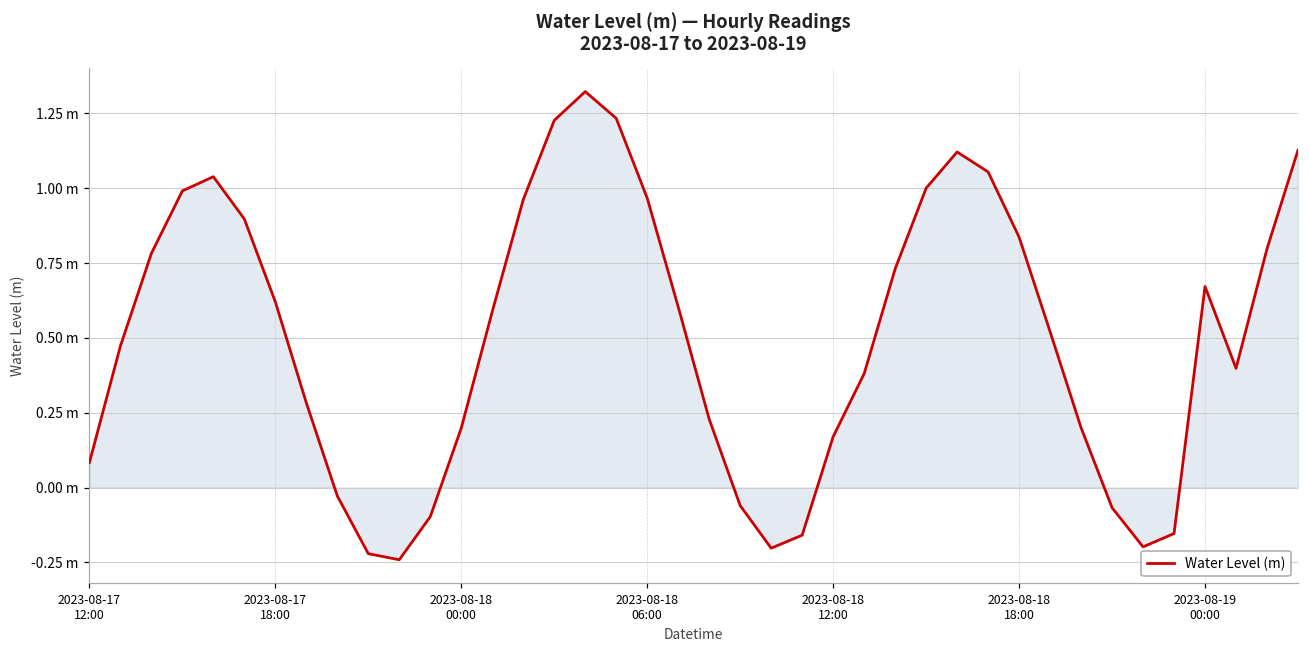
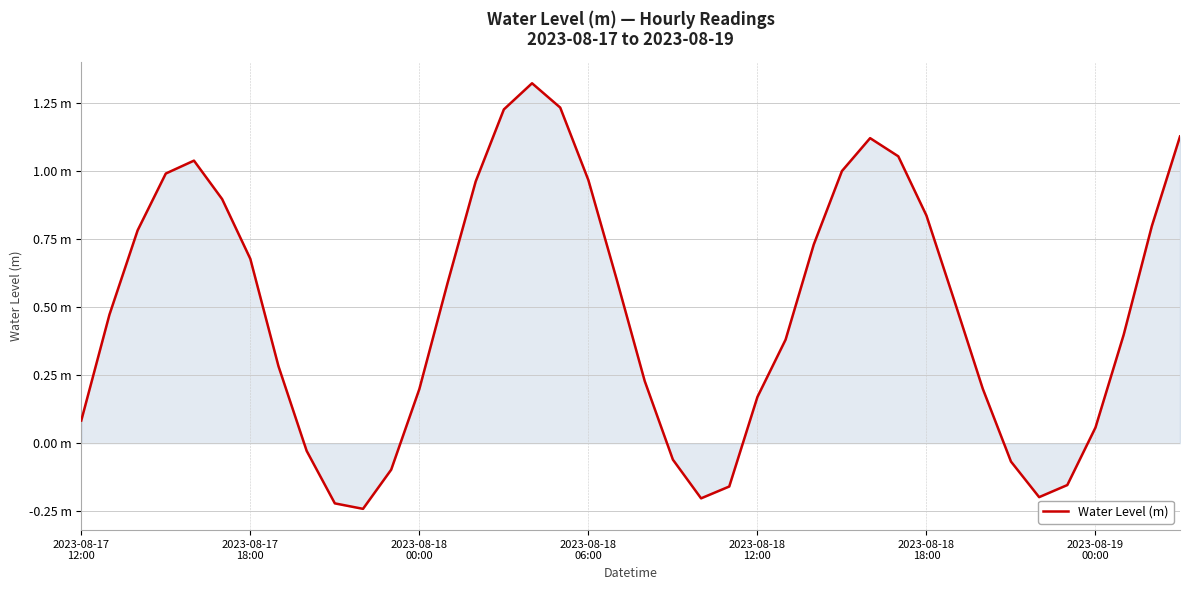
Water Level (m), 2023-08-17 18:00: 0.62 m -> 0.68 m
Water Level (m), 2023-08-19 00:00: 0.67 m -> 0.06 m
